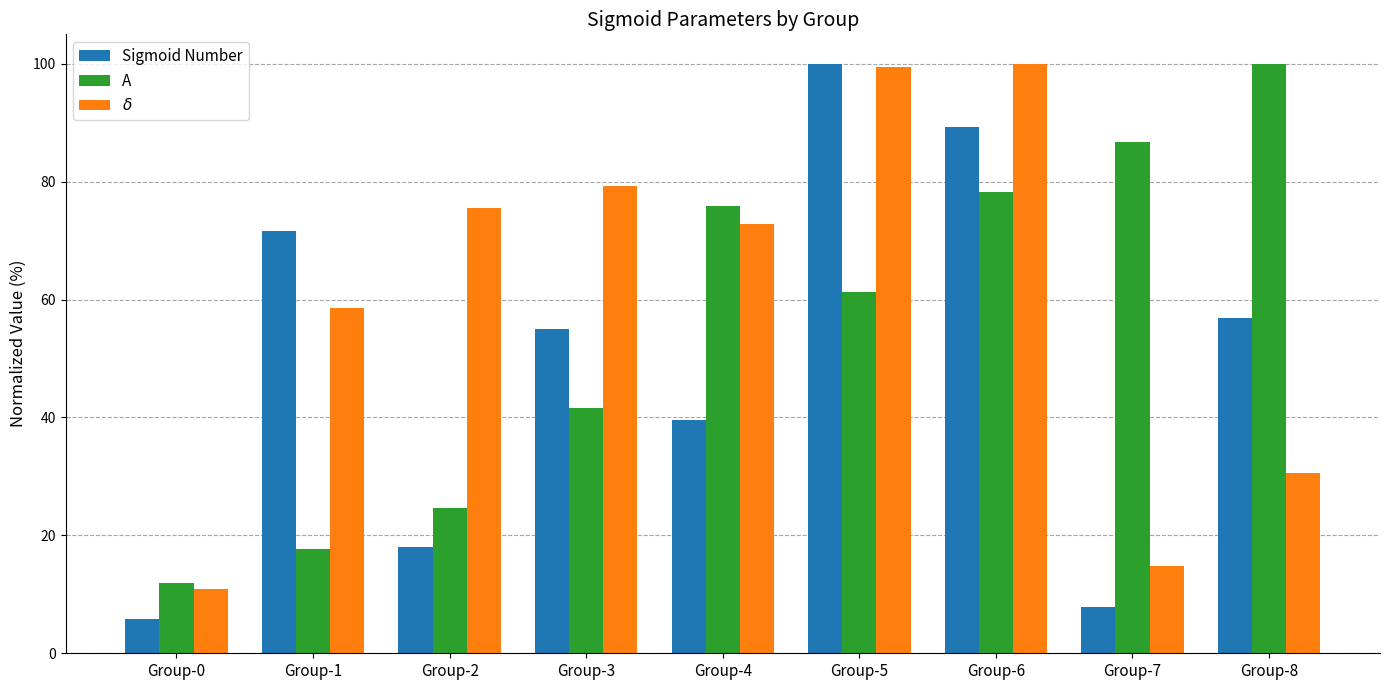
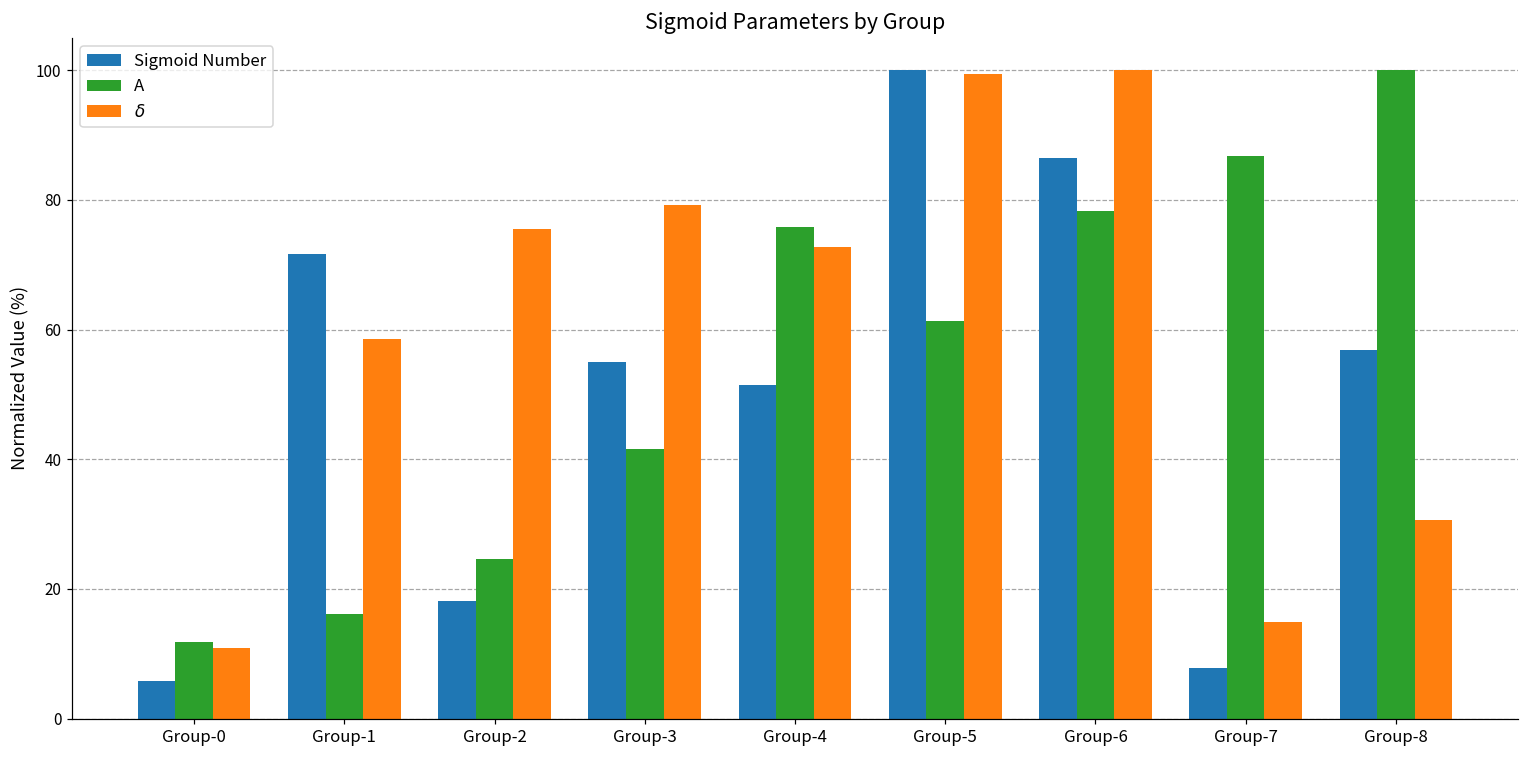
A, Group-1: 18 -> 16
Sigmoid Number, Group-4: 40 -> 51
Sigmoid Number, Group-6: 89 -> 86
